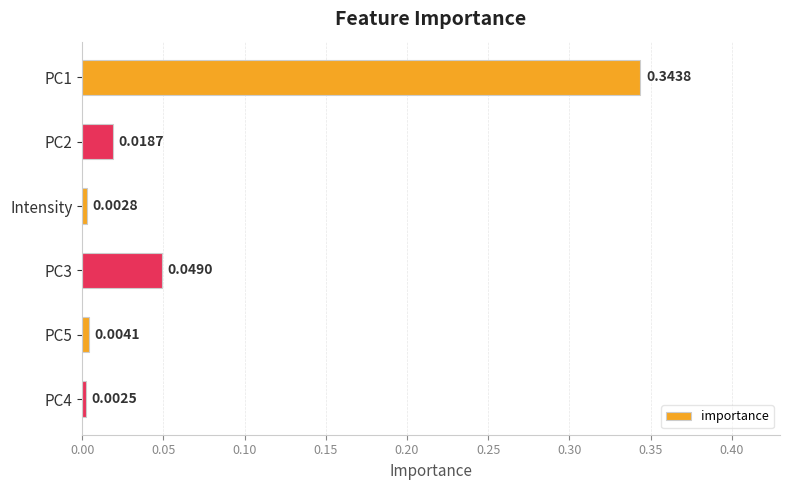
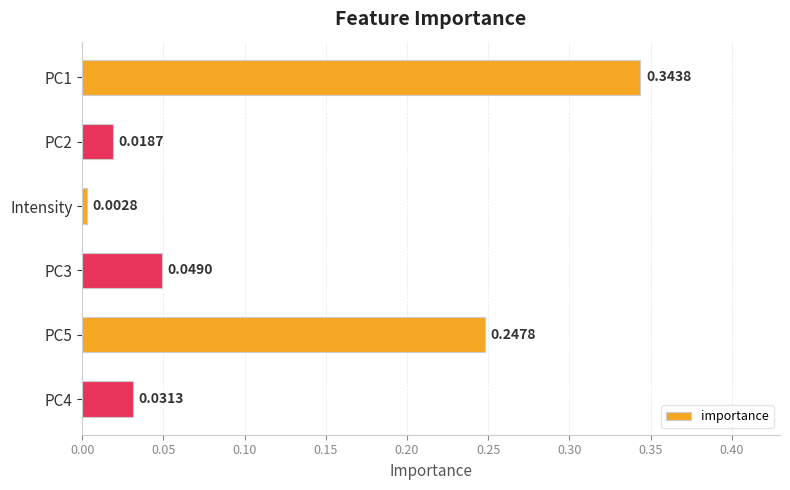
PC5: 0.0041 -> 0.2478
PC4: 0.0025 -> 0.0313
